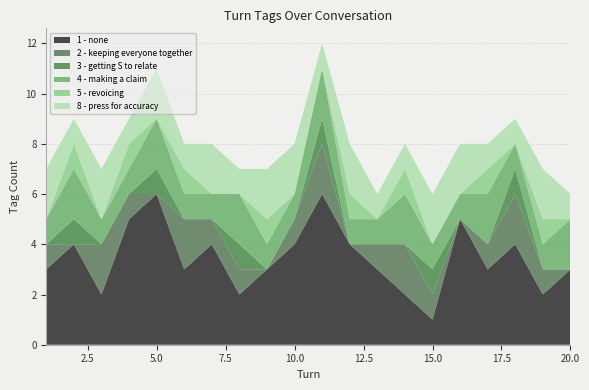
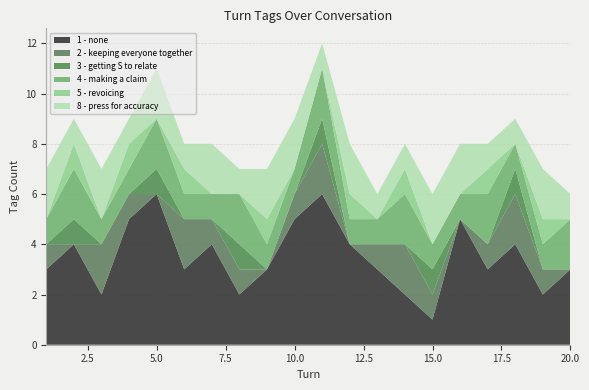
1 - none, 10.0: 4 -> 5
